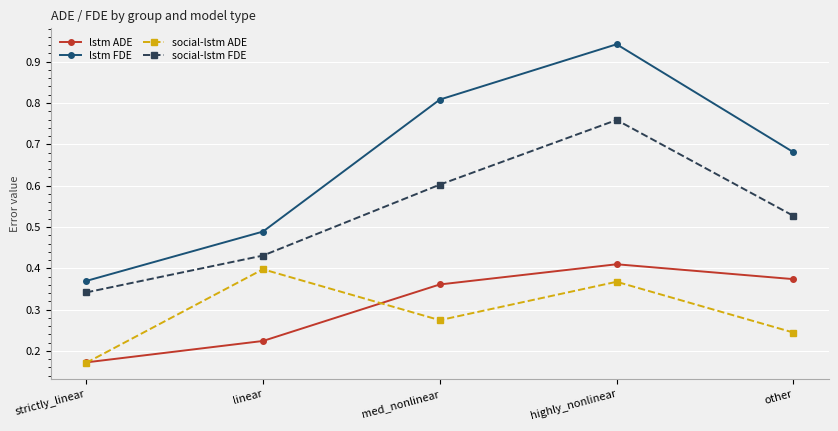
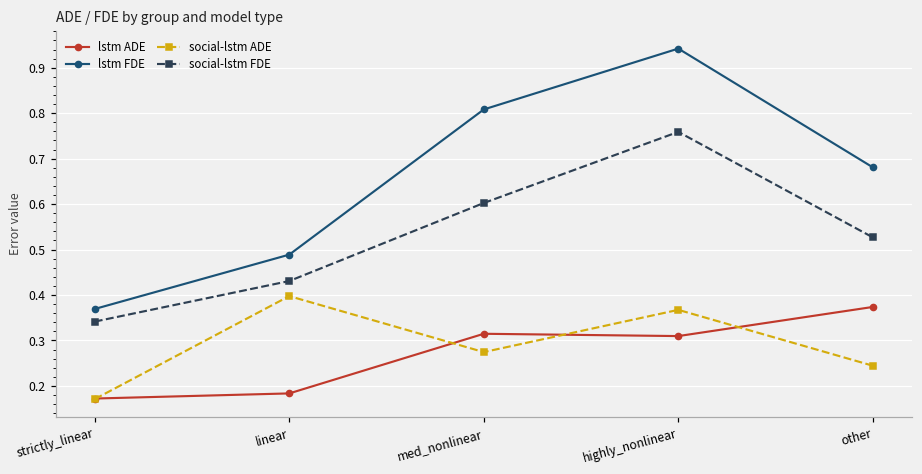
lstm ADE, linear: 0.22 -> 0.18
lstm ADE, med_nonlinear: 0.36 -> 0.31
lstm ADE, highly_nonlinear: 0.41 -> 0.31
